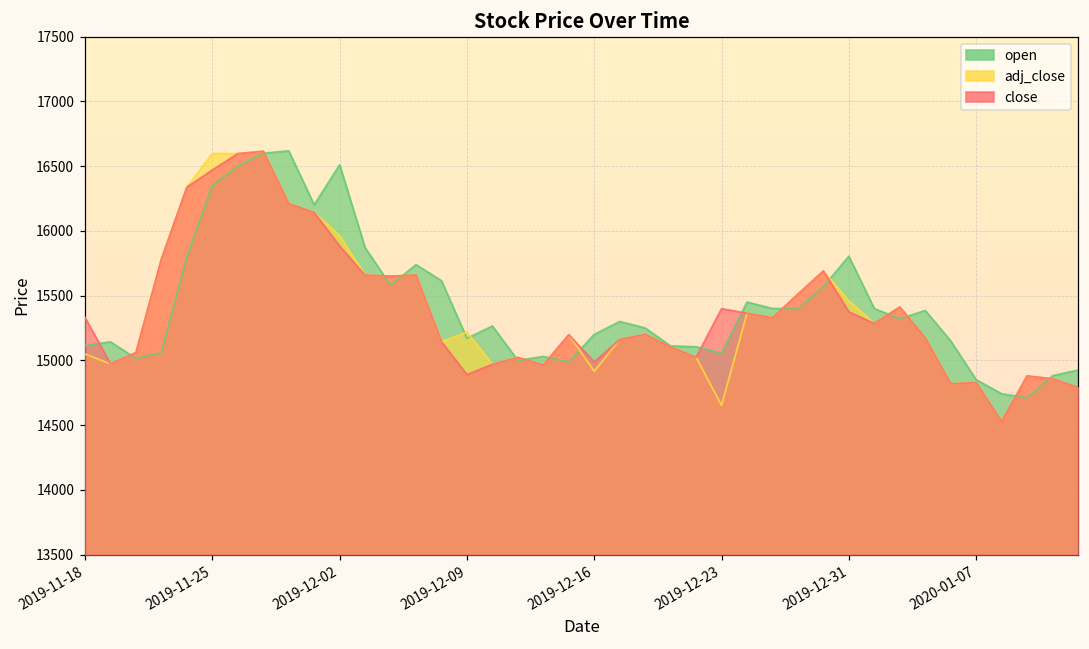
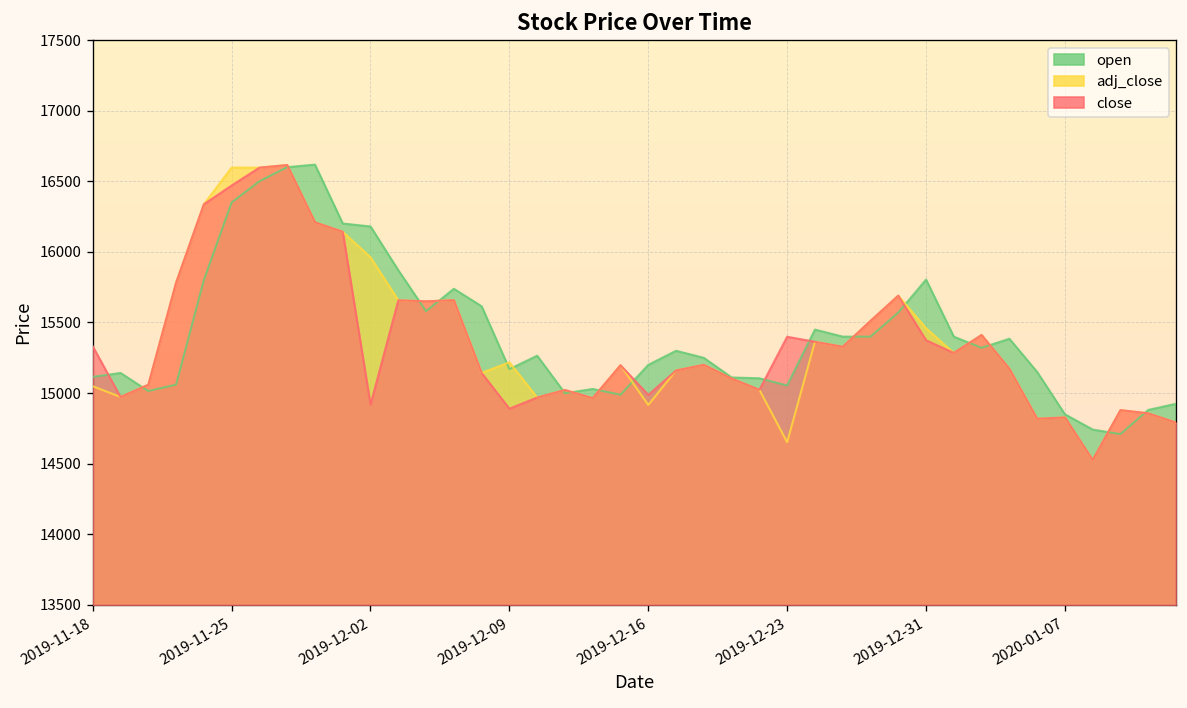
open, 2019-12-02: 16510 -> 16180
close, 2019-12-02: 15880 -> 14920
